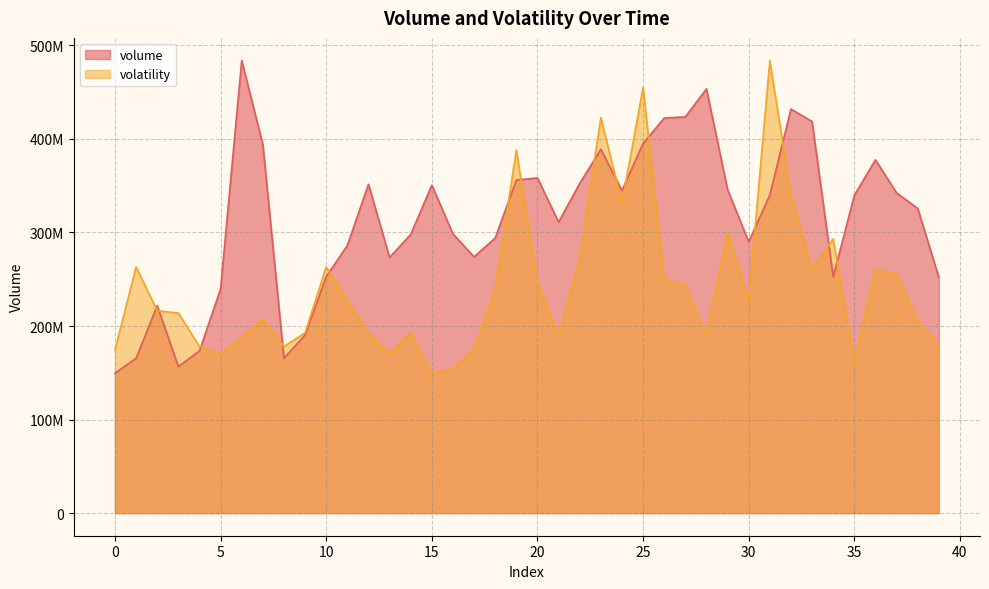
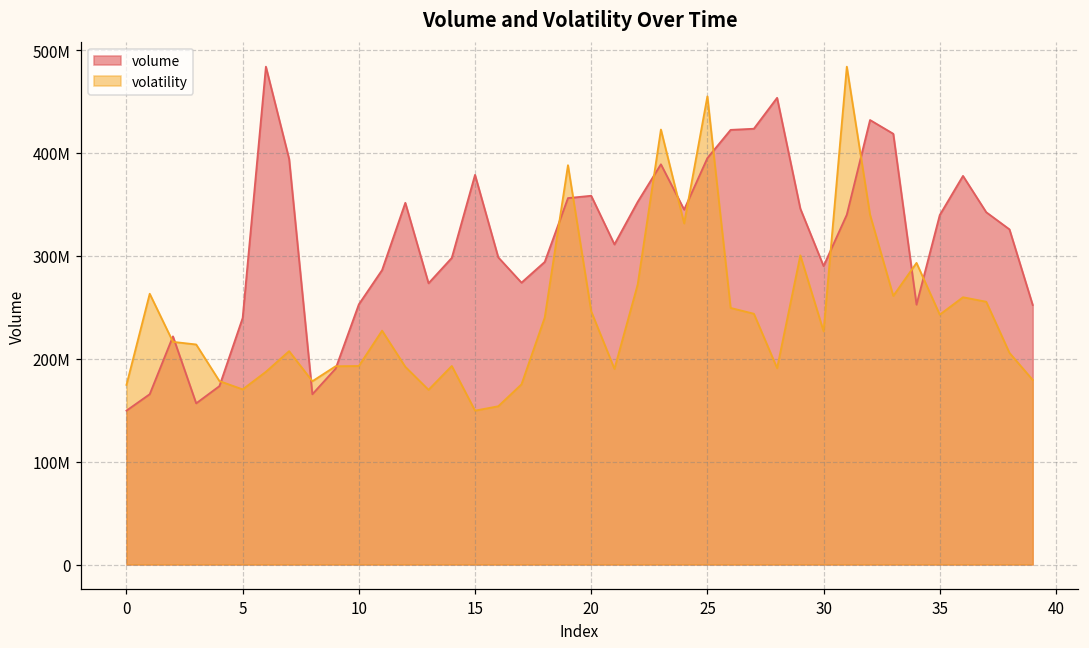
volatility, 10: 260000000 -> 190000000
volume, 15: 350000000 -> 380000000
volatility, 35: 160000000 -> 240000000
